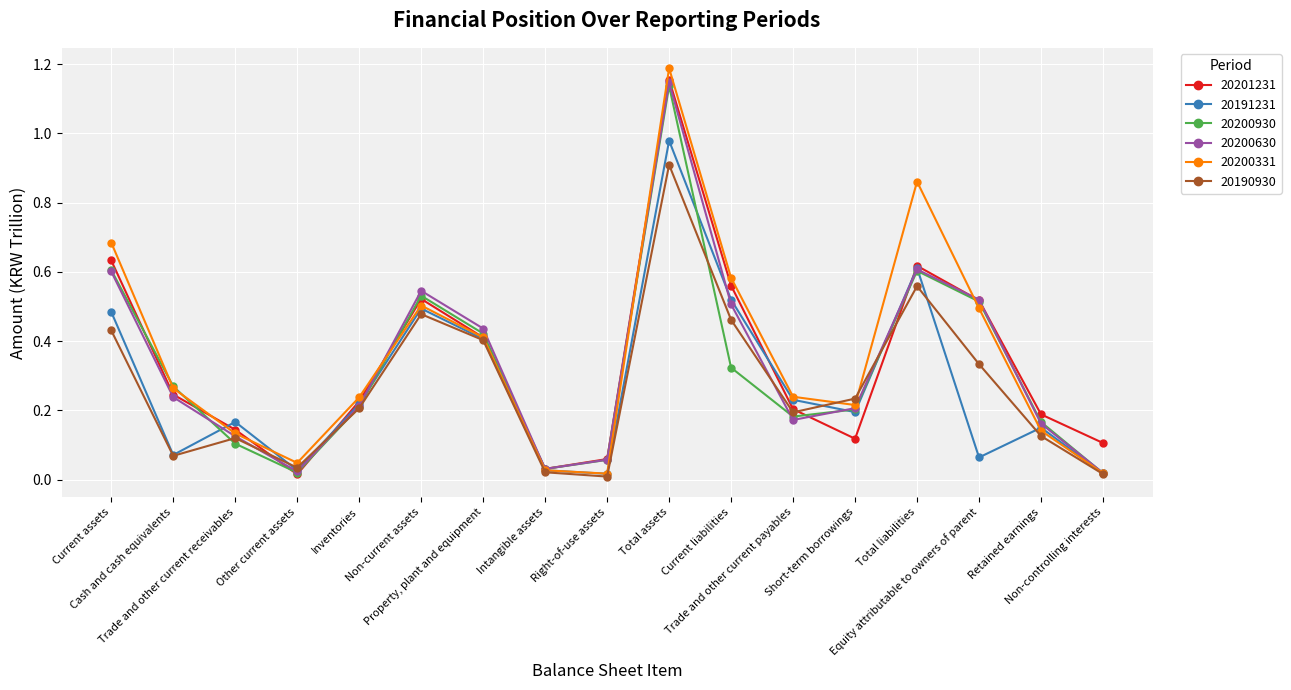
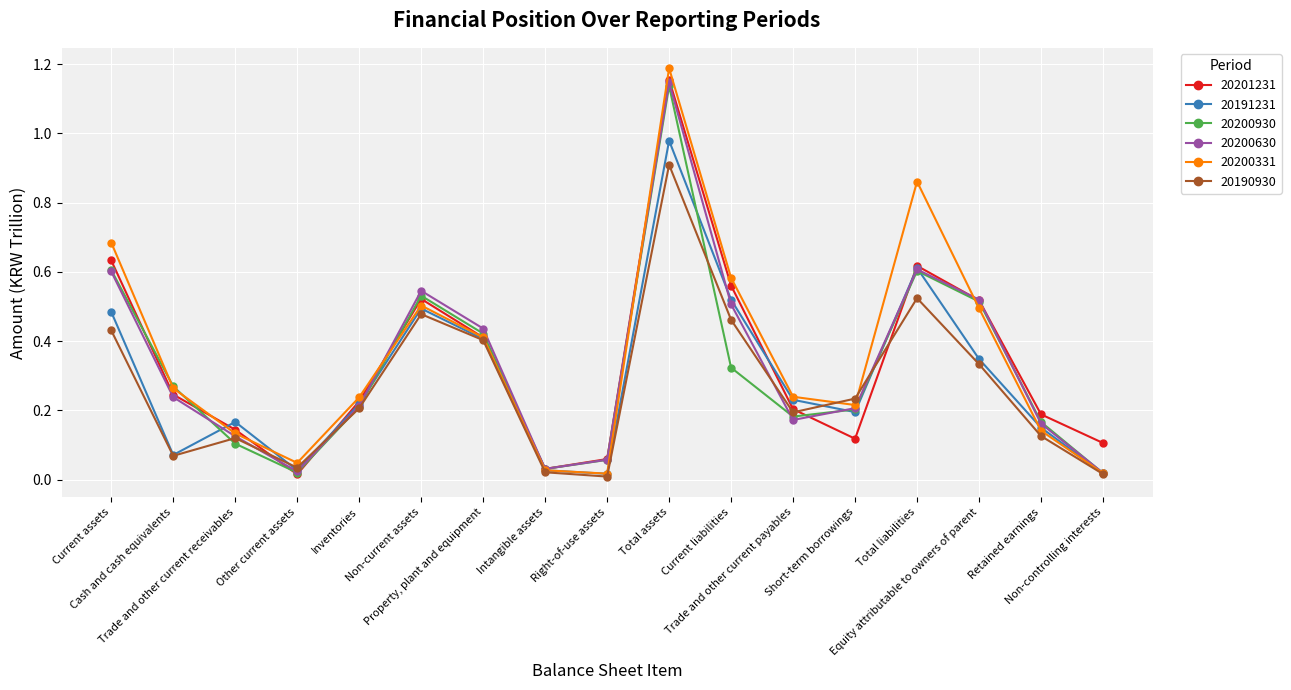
20190930, Total liabilities: 0.56 -> 0.52
20191231, Equity attributable to owners of parent: 0.06 -> 0.35
